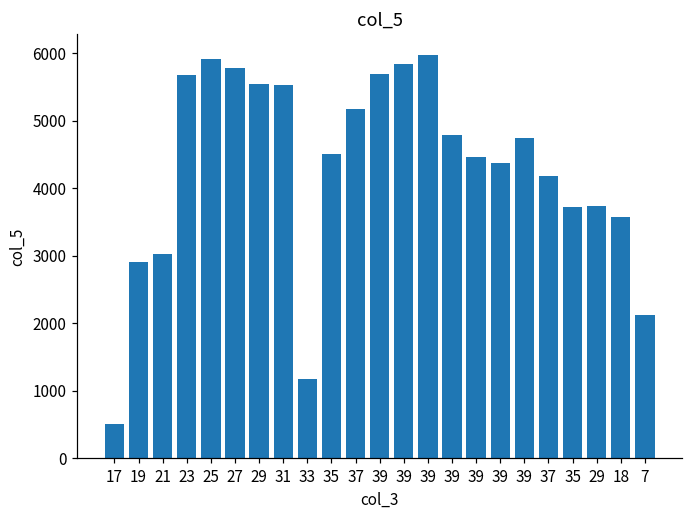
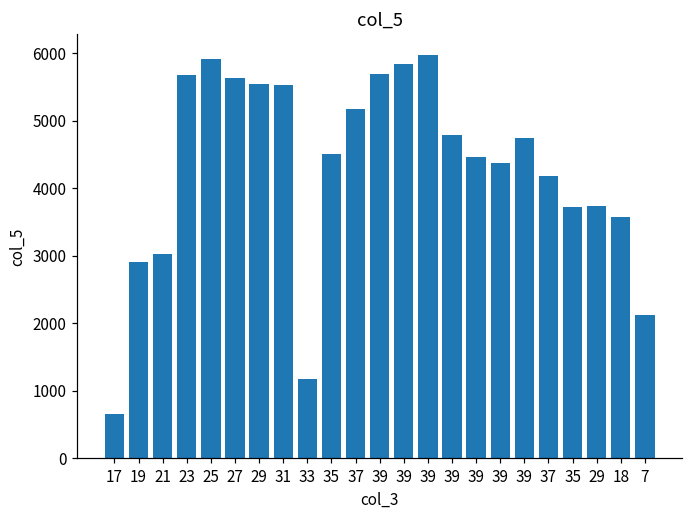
17: 500 -> 700
27: 5800 -> 5600
